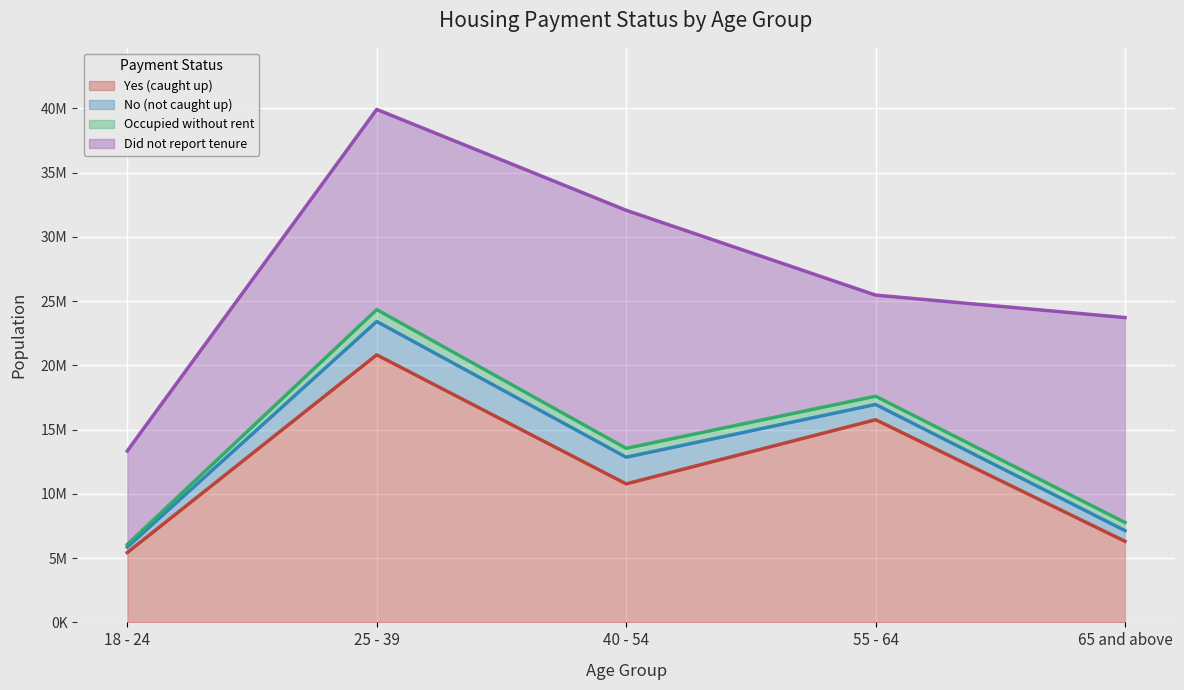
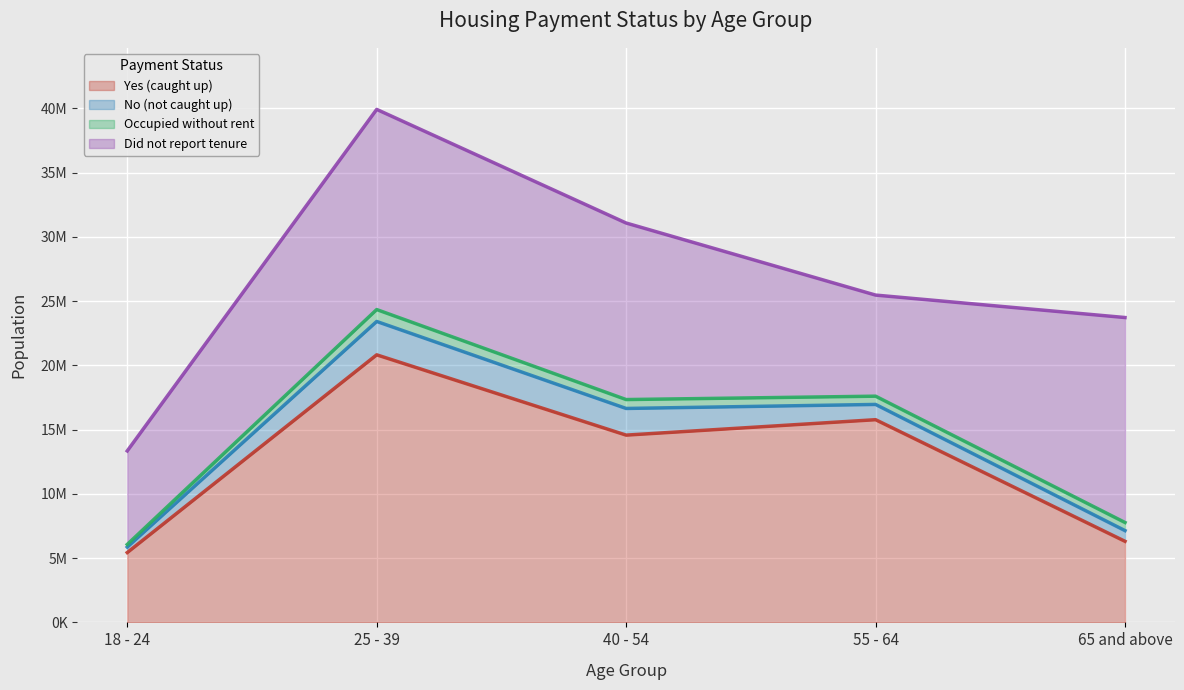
Yes (caught up), 40 - 54: 10800000 -> 14600000
Did not report tenure, 40 - 54: 18500000 -> 13700000
